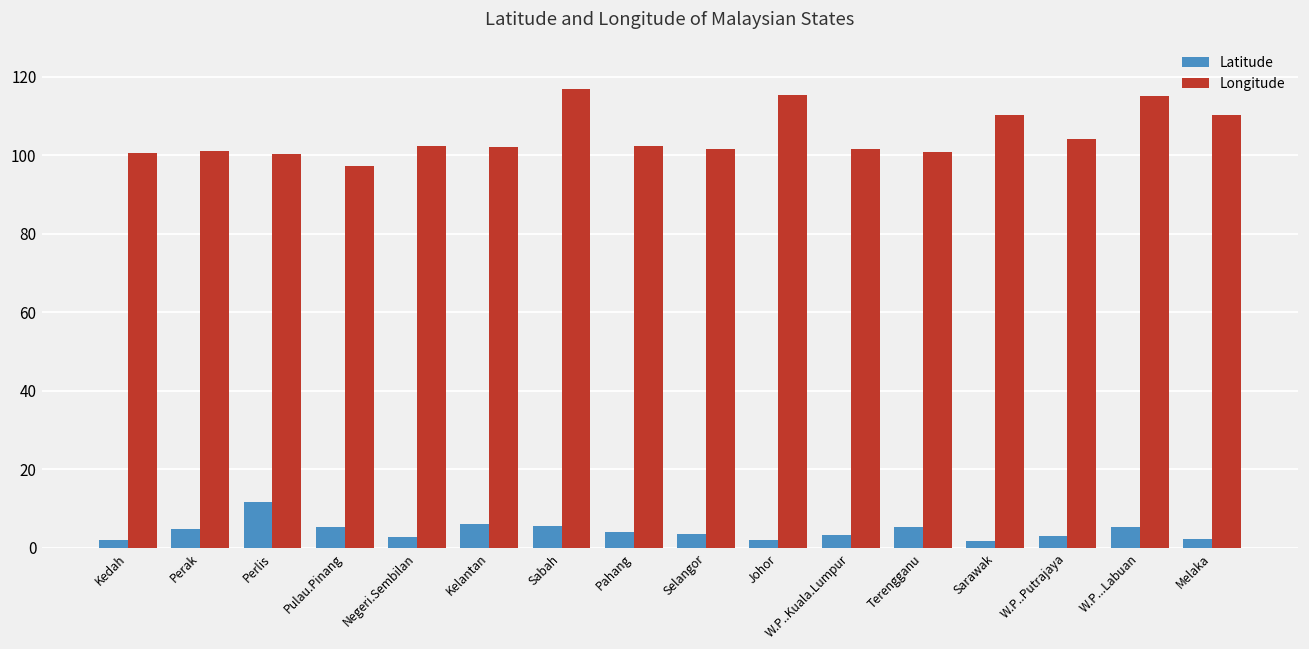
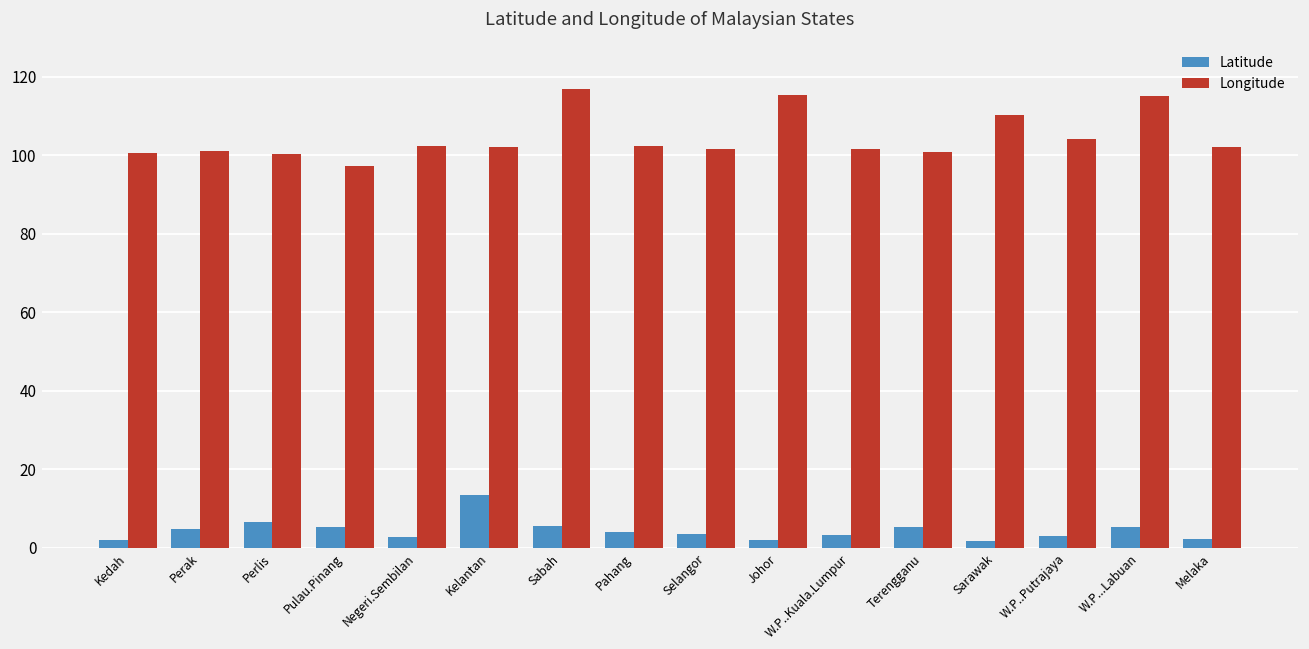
Latitude, Perlis: 12 -> 6
Latitude, Kelantan: 6 -> 13
Longitude, Melaka: 110 -> 102
